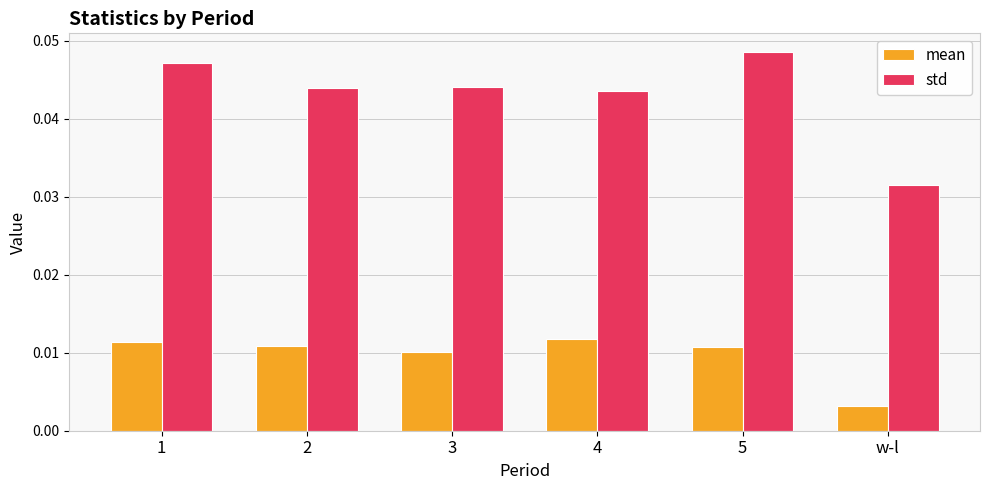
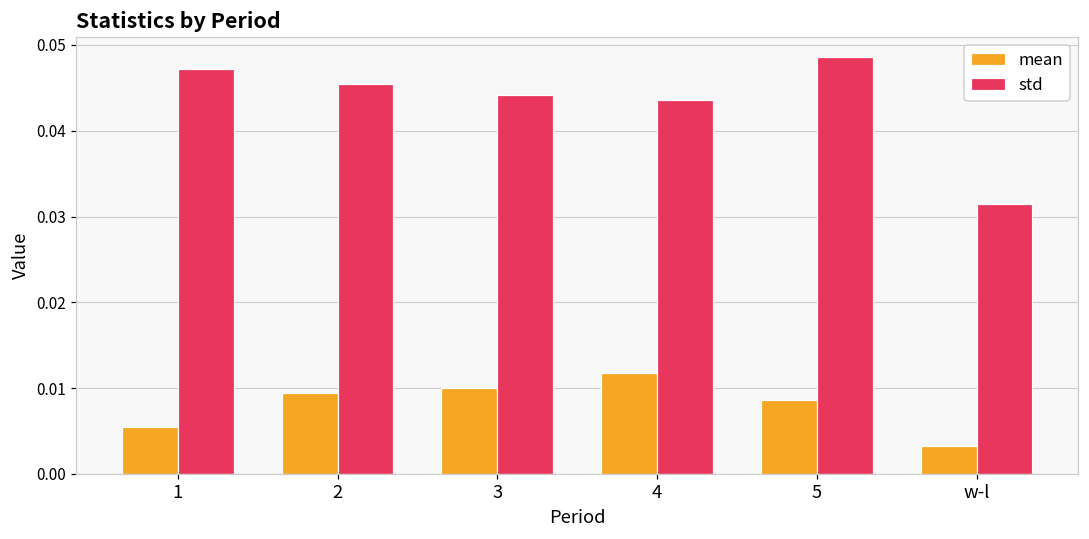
mean, 1: 0.011 -> 0.005
mean, 2: 0.011 -> 0.009
std, 2: 0.044 -> 0.045
mean, 5: 0.011 -> 0.009
